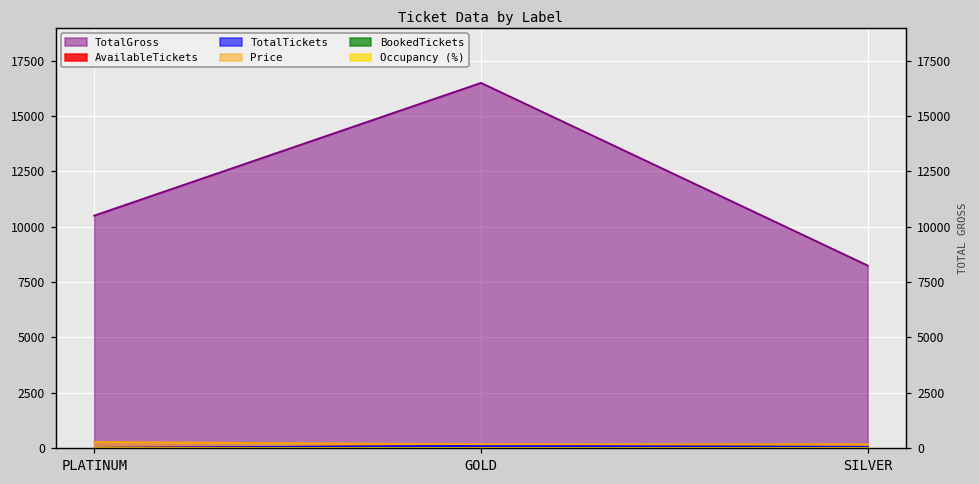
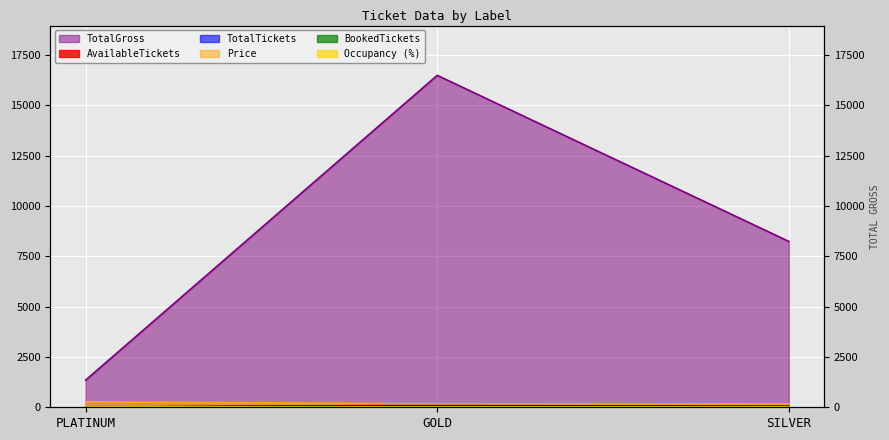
TotalGross, PLATINUM: 10500 -> 1400
